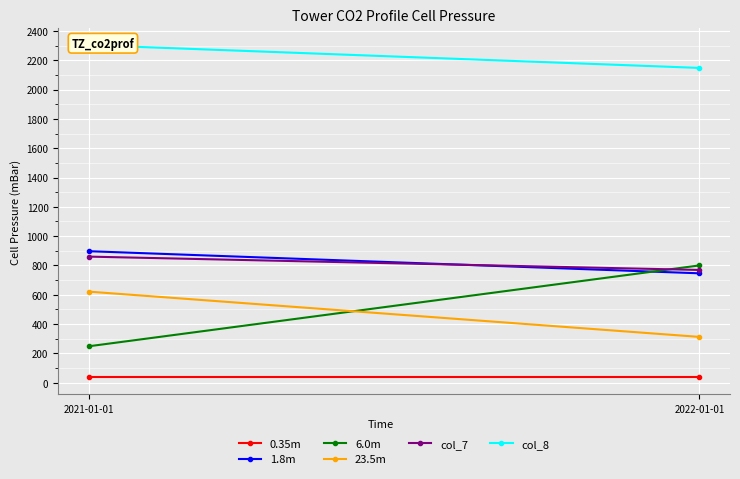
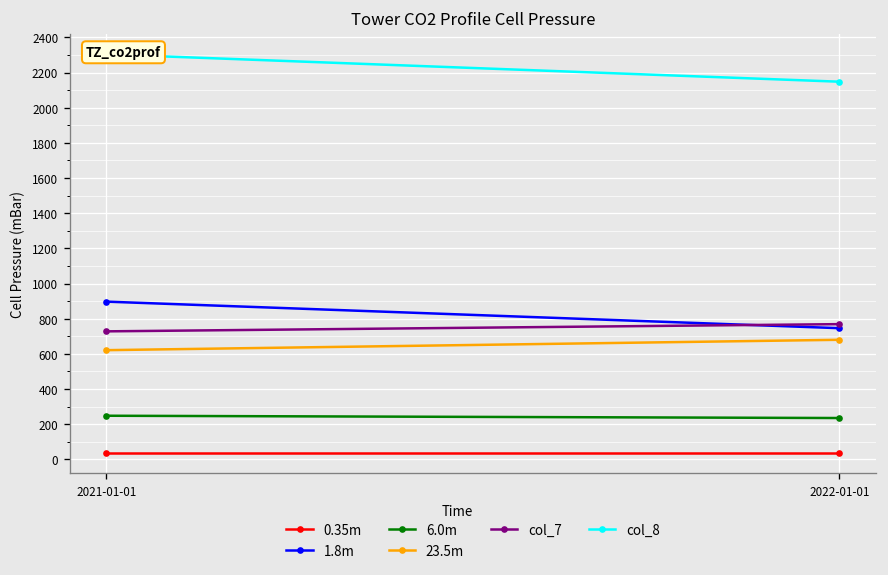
col_7, 2021-01-01: 860 -> 730
6.0m, 2022-01-01: 800 -> 240
23.5m, 2022-01-01: 310 -> 680
